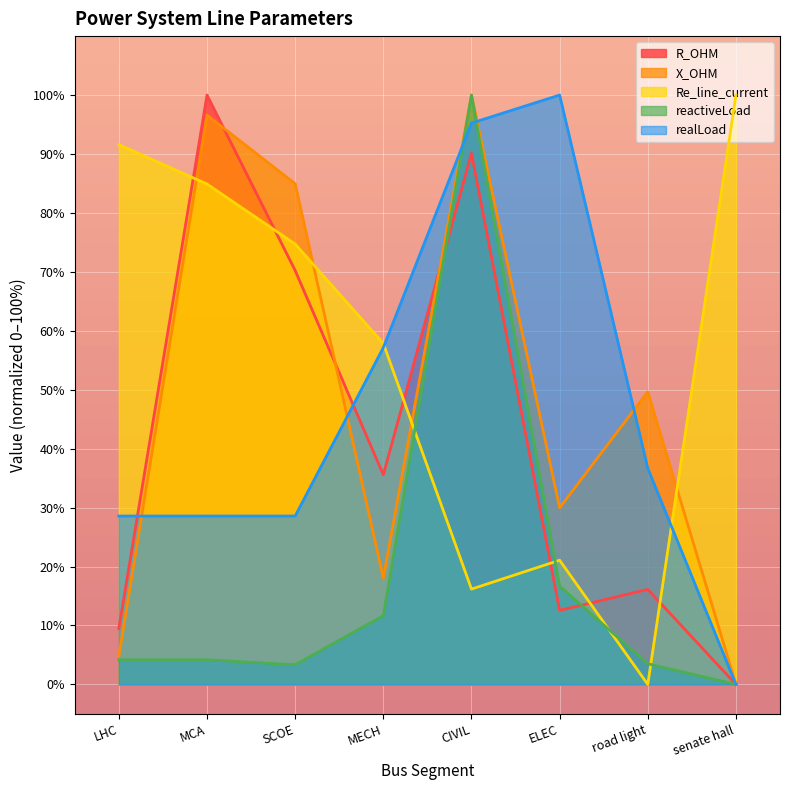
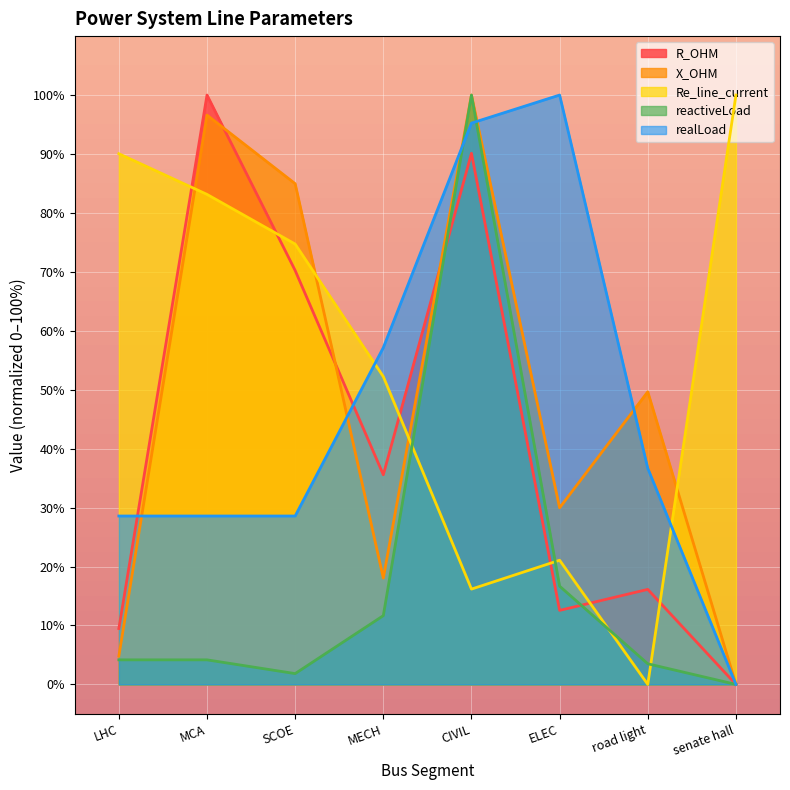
Re_line_current, LHC: 92% -> 90%
Re_line_current, MCA: 85% -> 83%
reactiveLoad, SCOE: 3% -> 2%
Re_line_current, MECH: 58% -> 52%
